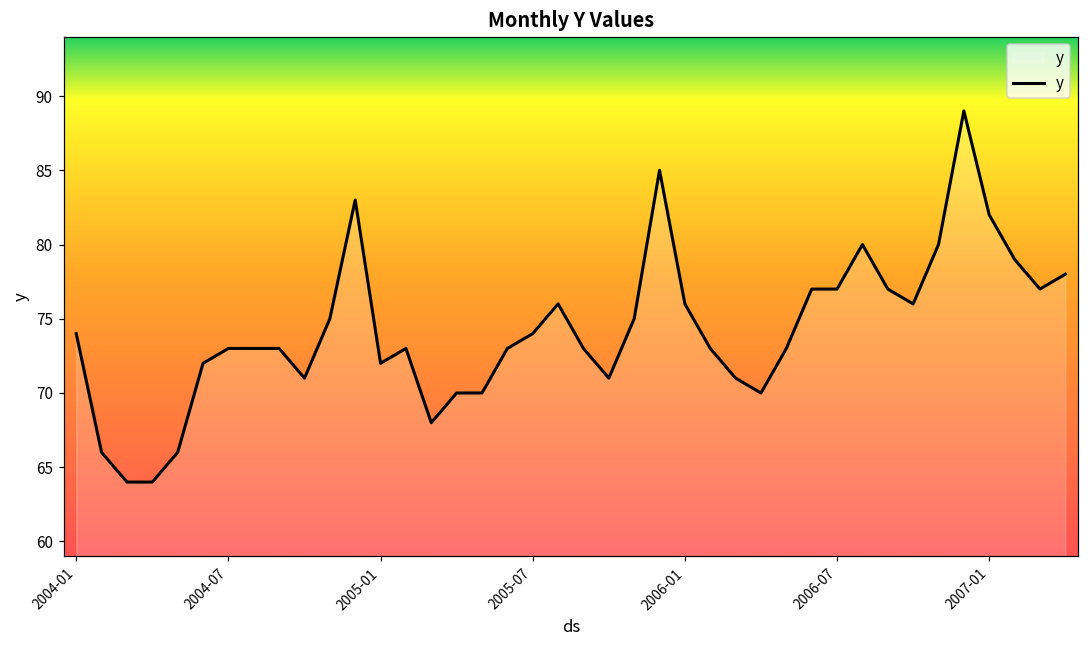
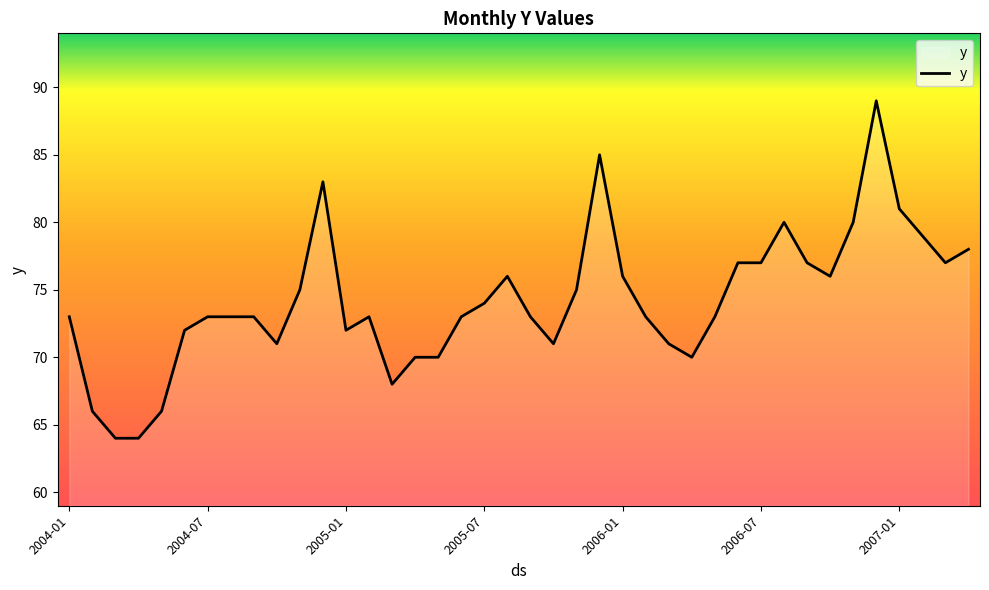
2004-01: 74 -> 73
2007-01: 82 -> 81
